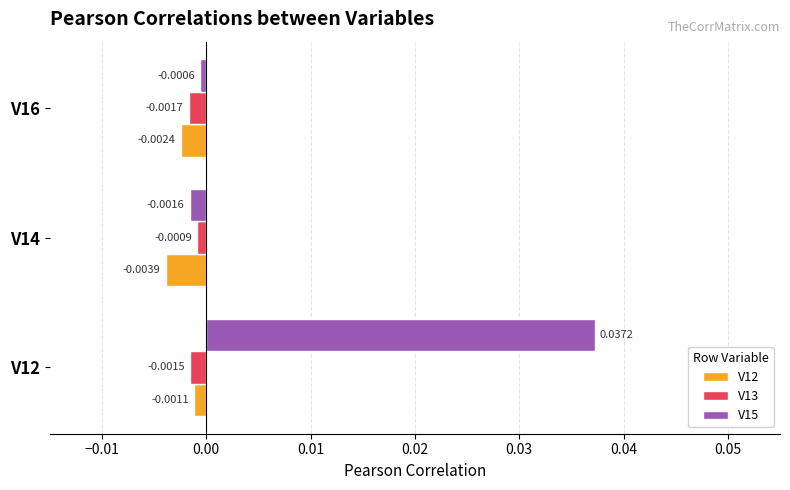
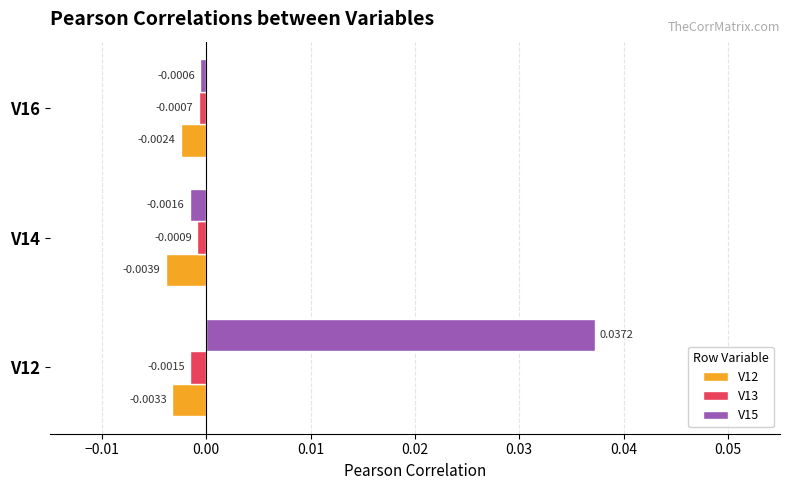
V13, V16: -0.0017 -> -0.0007
V12, V12: -0.0011 -> -0.0033
